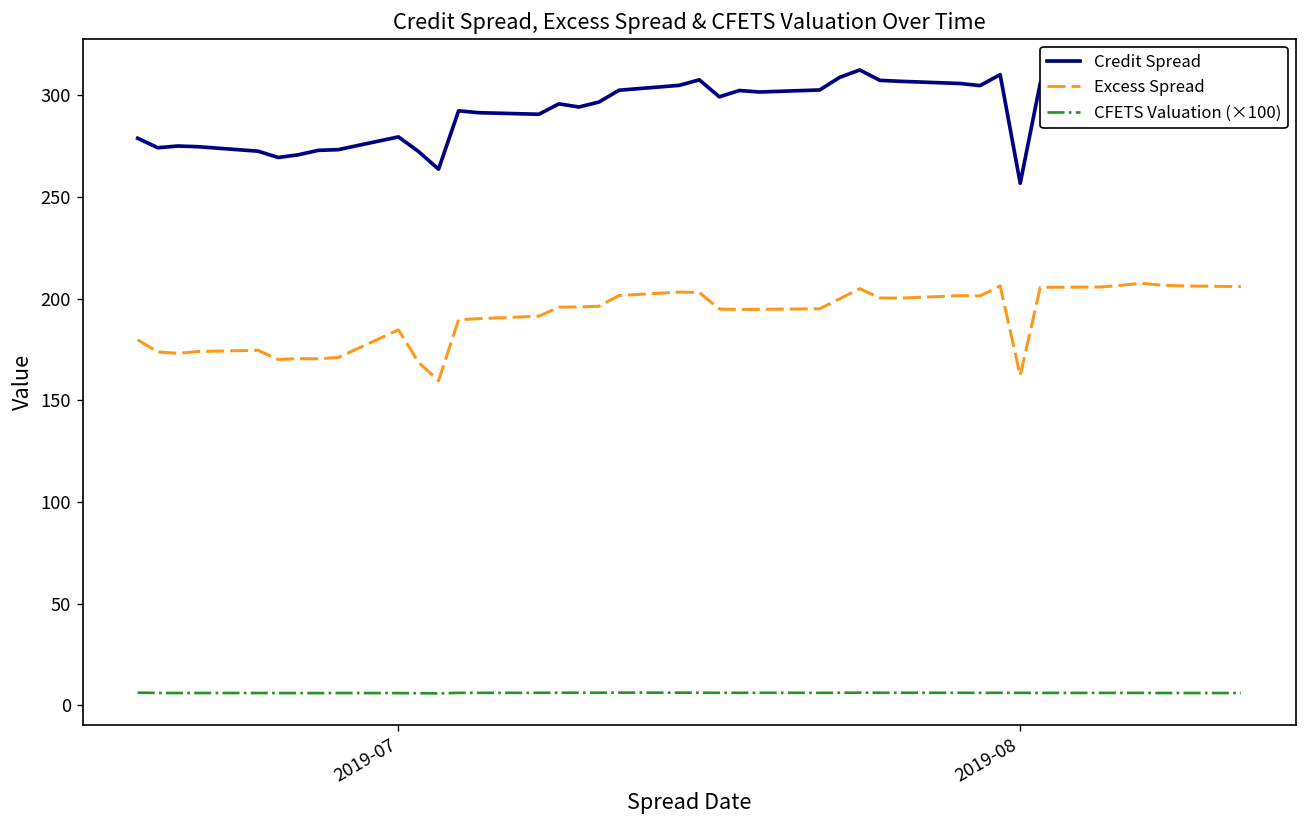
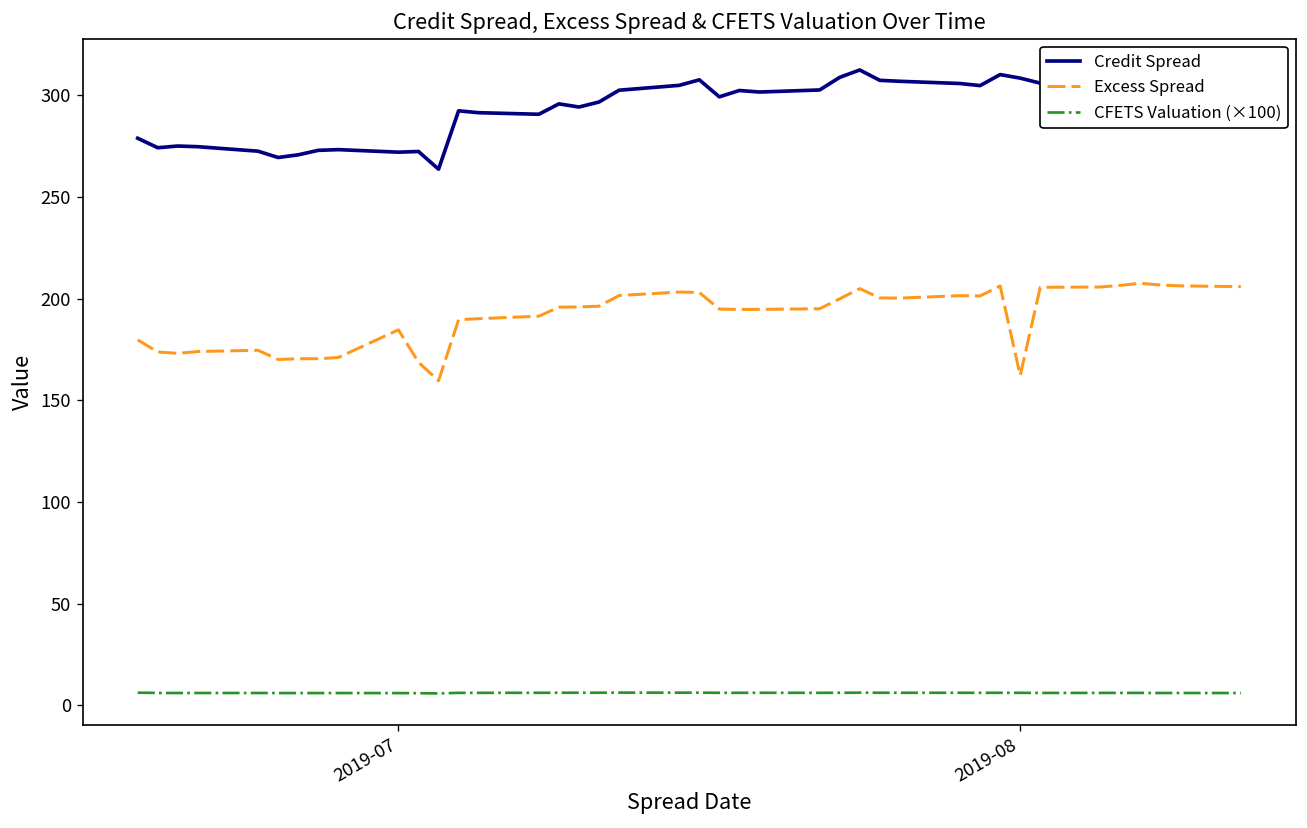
Credit Spread, 2019-07: 280 -> 272
Credit Spread, 2019-08: 257 -> 309
